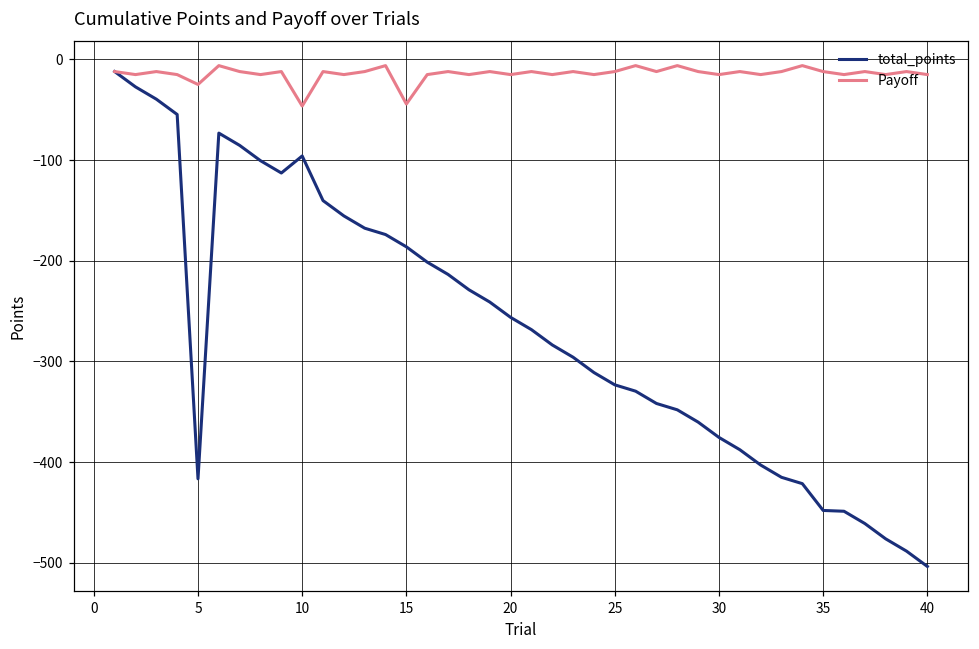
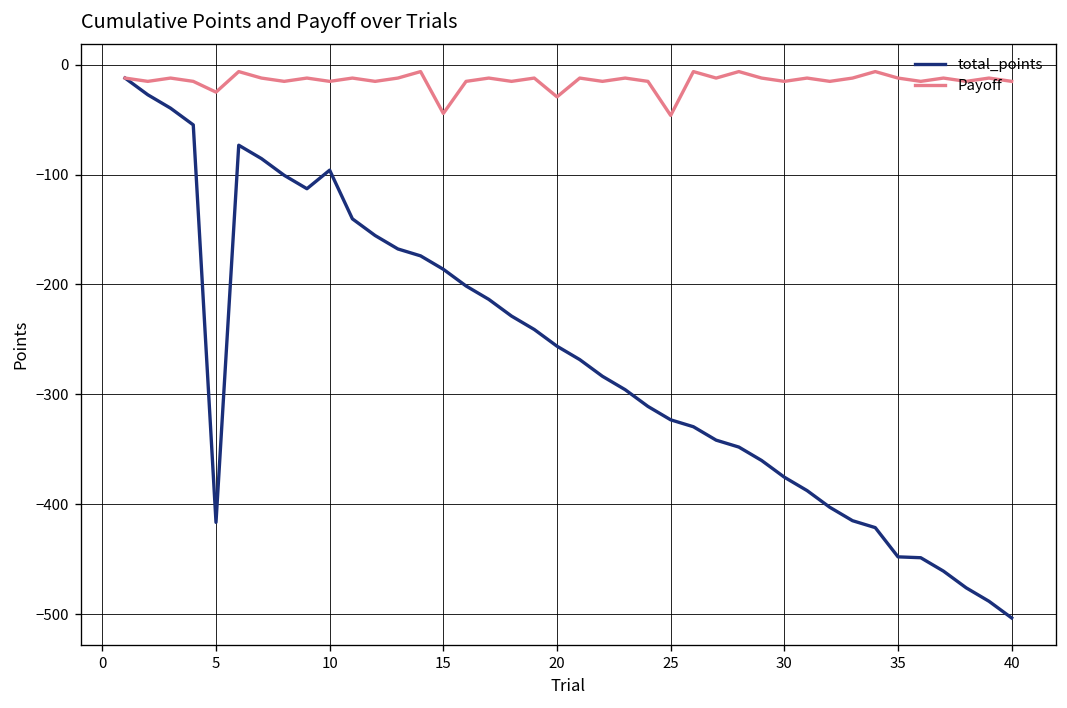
Payoff, 10: -50 -> -20
Payoff, 20: -20 -> -30
Payoff, 25: -10 -> -50
